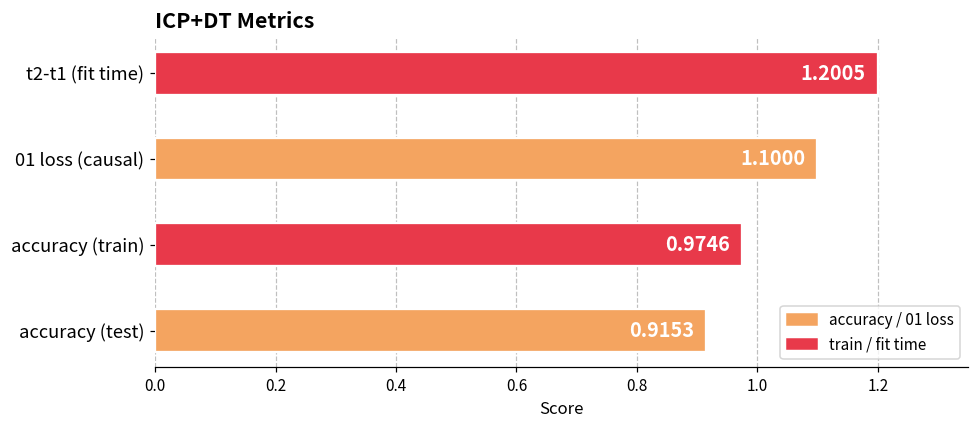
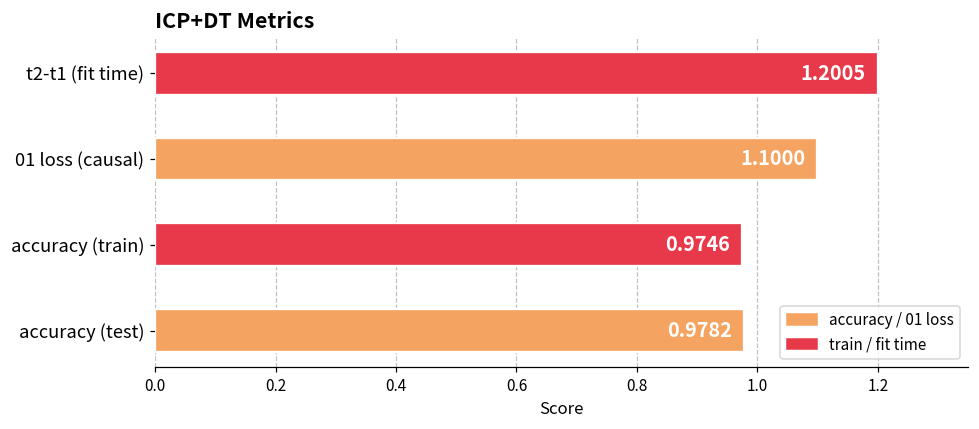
accuracy (test): 0.9153 -> 0.9782
